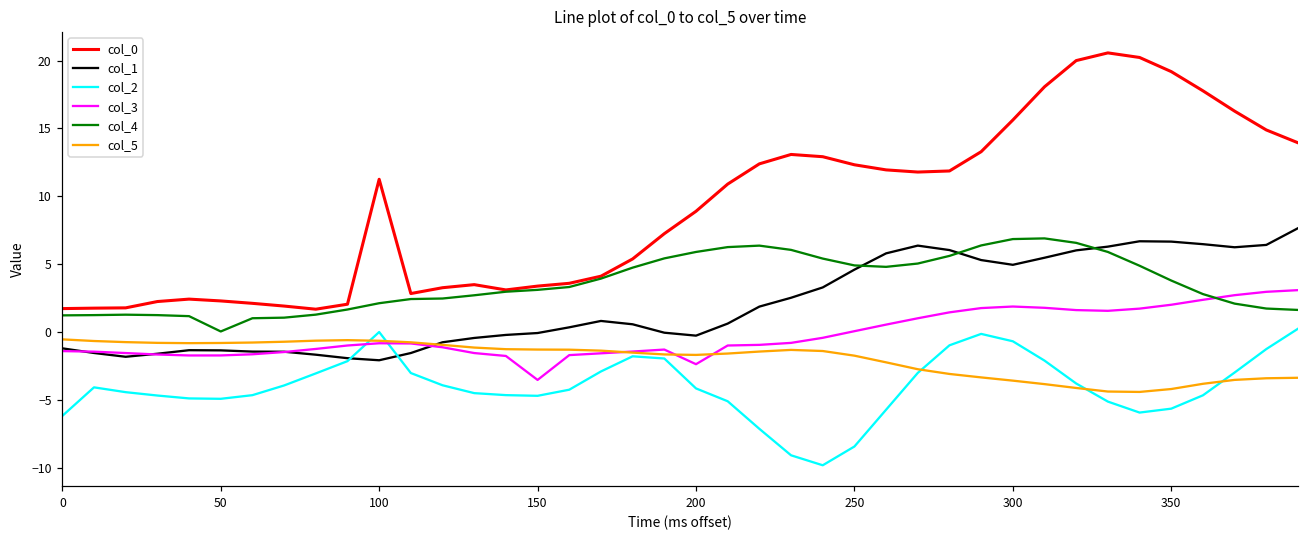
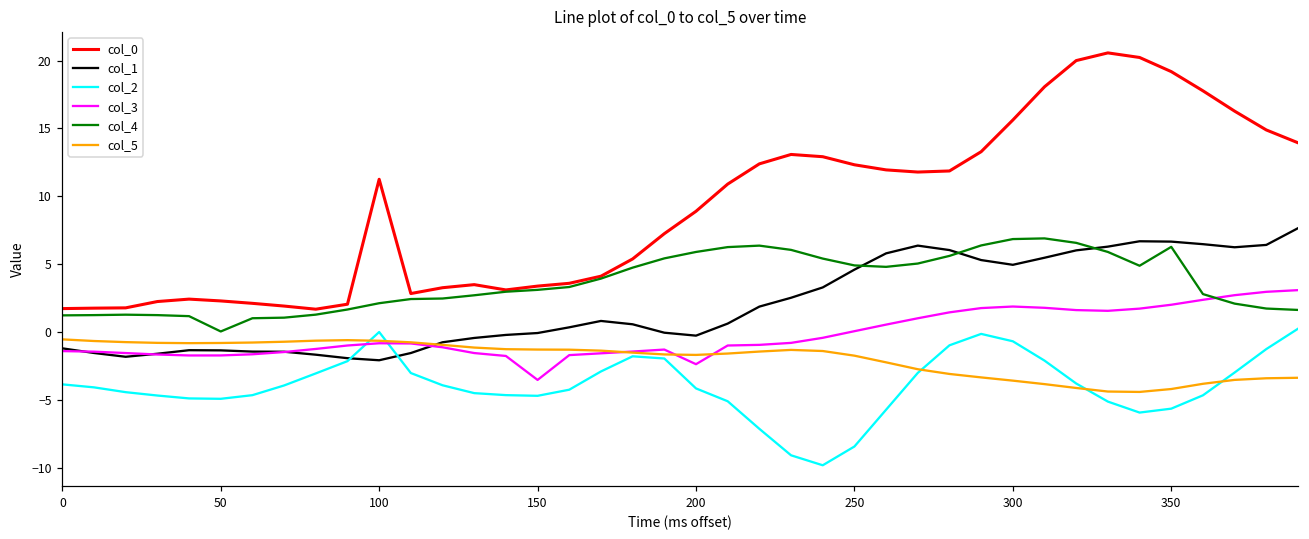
col_2, 0: -6.2 -> -3.9
col_4, 350: 3.8 -> 6.3
